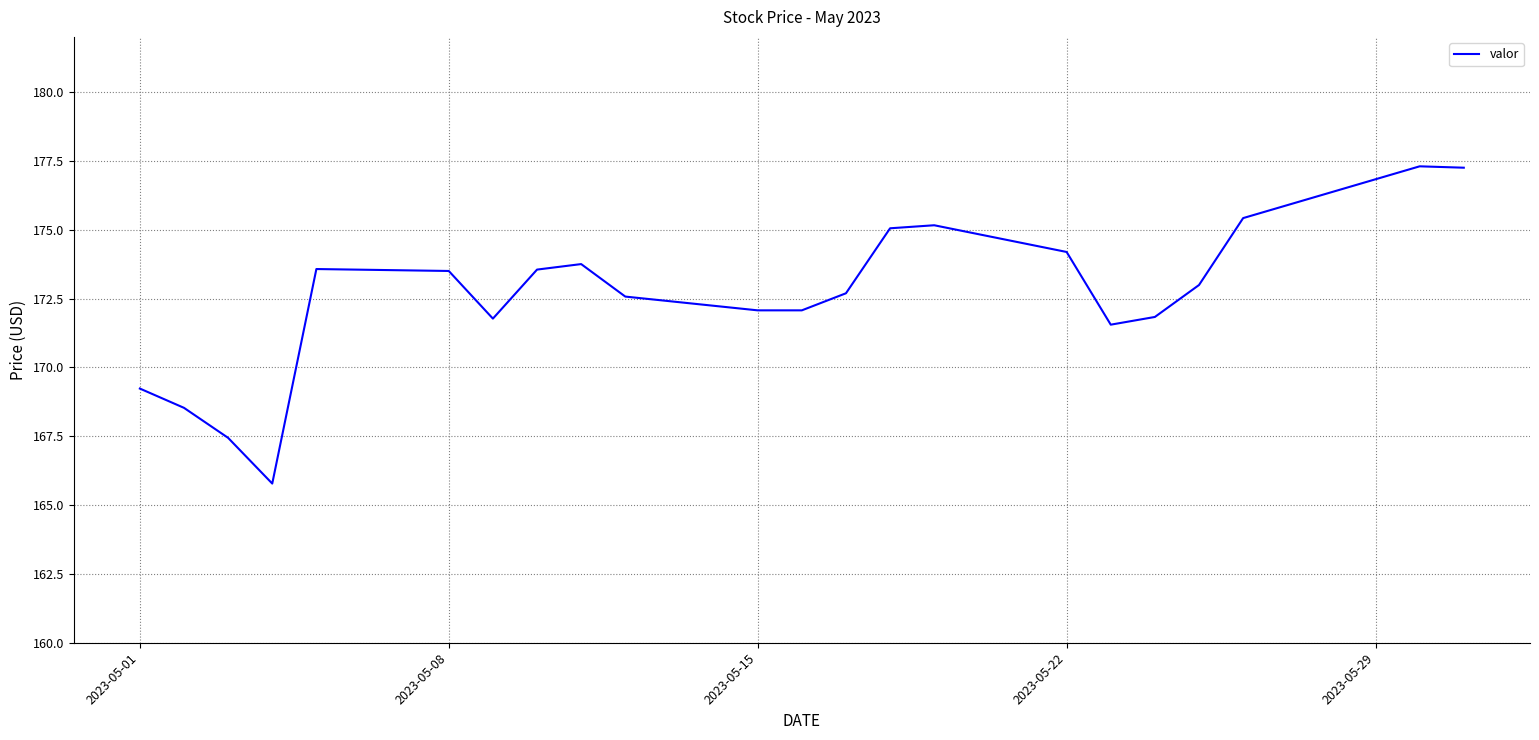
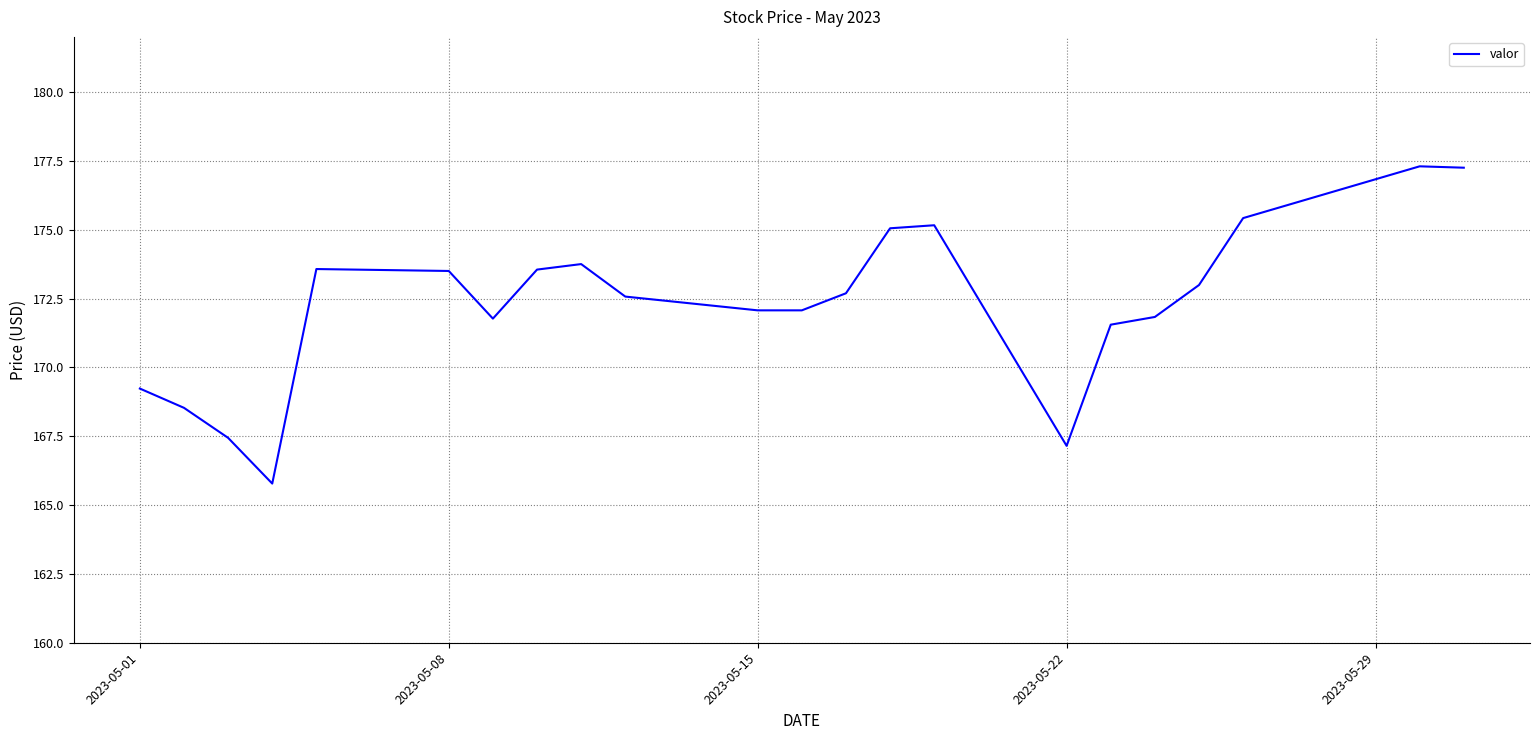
2023-05-22: 174.2 -> 167.2
